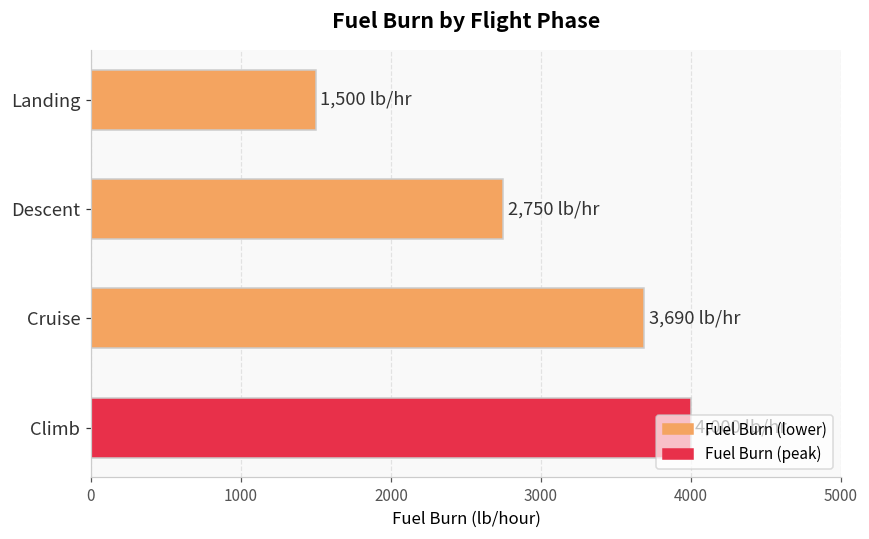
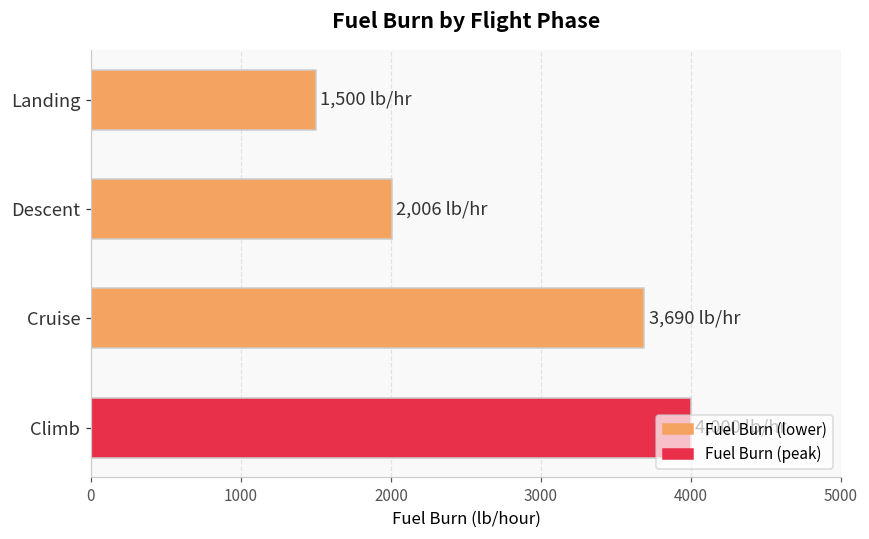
Descent: 2,750 -> 2,006
